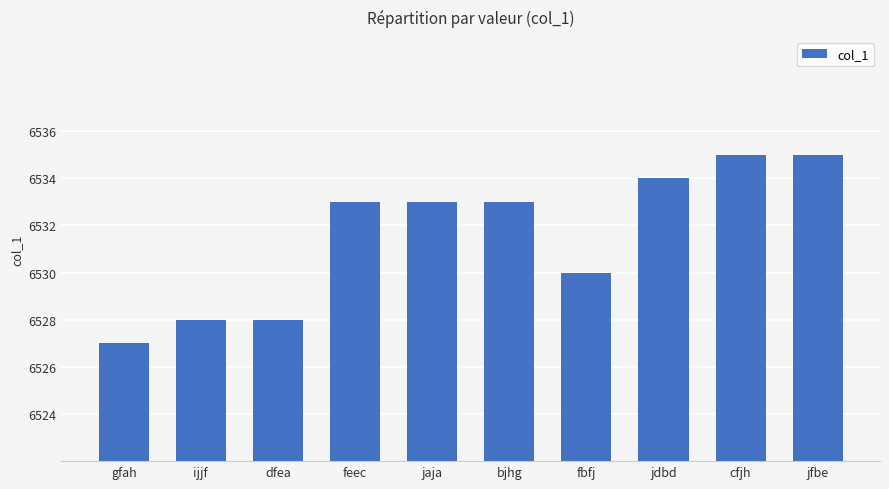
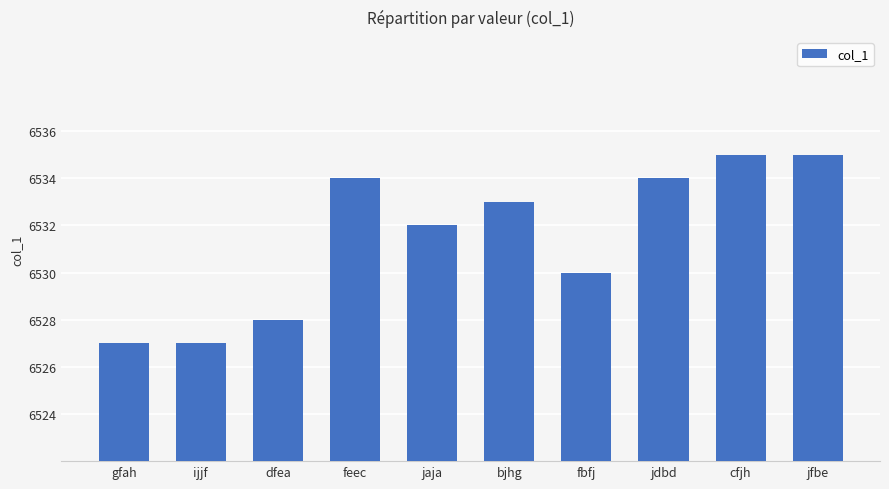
ijjf: 6528 -> 6527
feec: 6533 -> 6534
jaja: 6533 -> 6532
